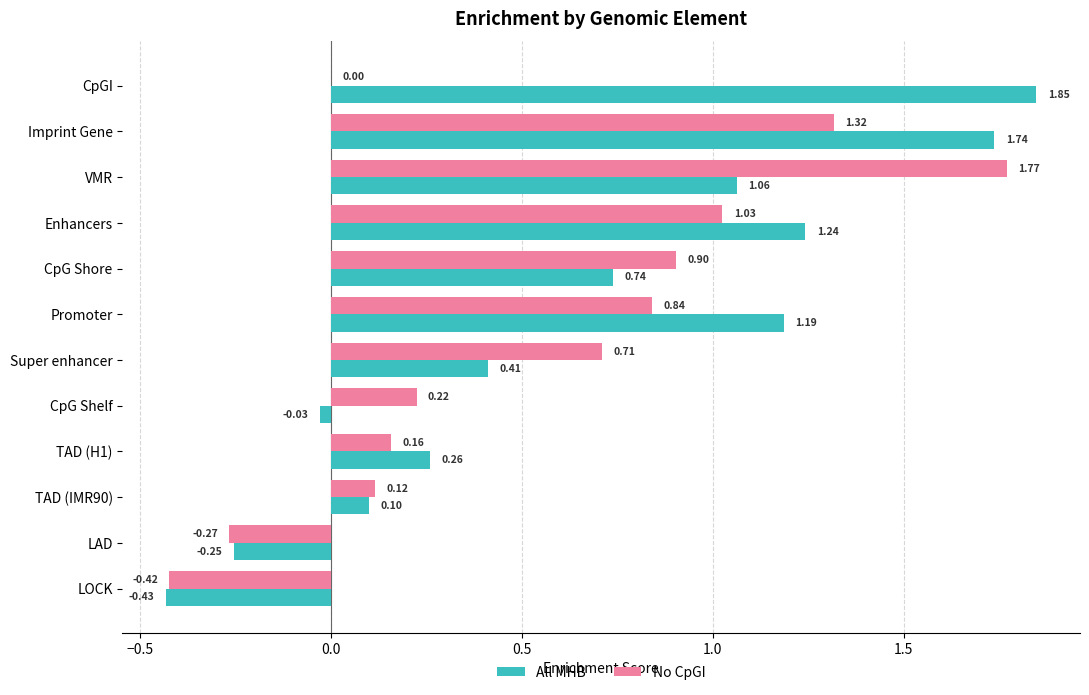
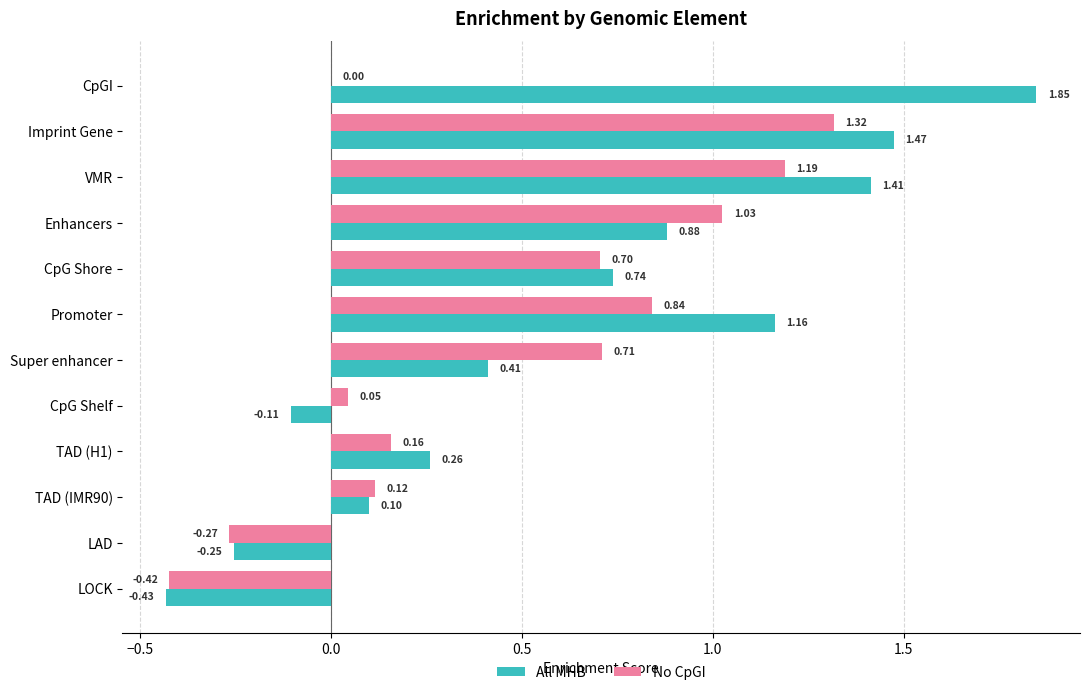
All MHB, Imprint Gene: 1.74 -> 1.47
No CpGI, VMR: 1.77 -> 1.19
All MHB, VMR: 1.06 -> 1.41
All MHB, Enhancers: 1.24 -> 0.88
No CpGI, CpG Shore: 0.90 -> 0.70
All MHB, Promoter: 1.19 -> 1.16
No CpGI, CpG Shelf: 0.22 -> 0.05
All MHB, CpG Shelf: -0.03 -> -0.11
